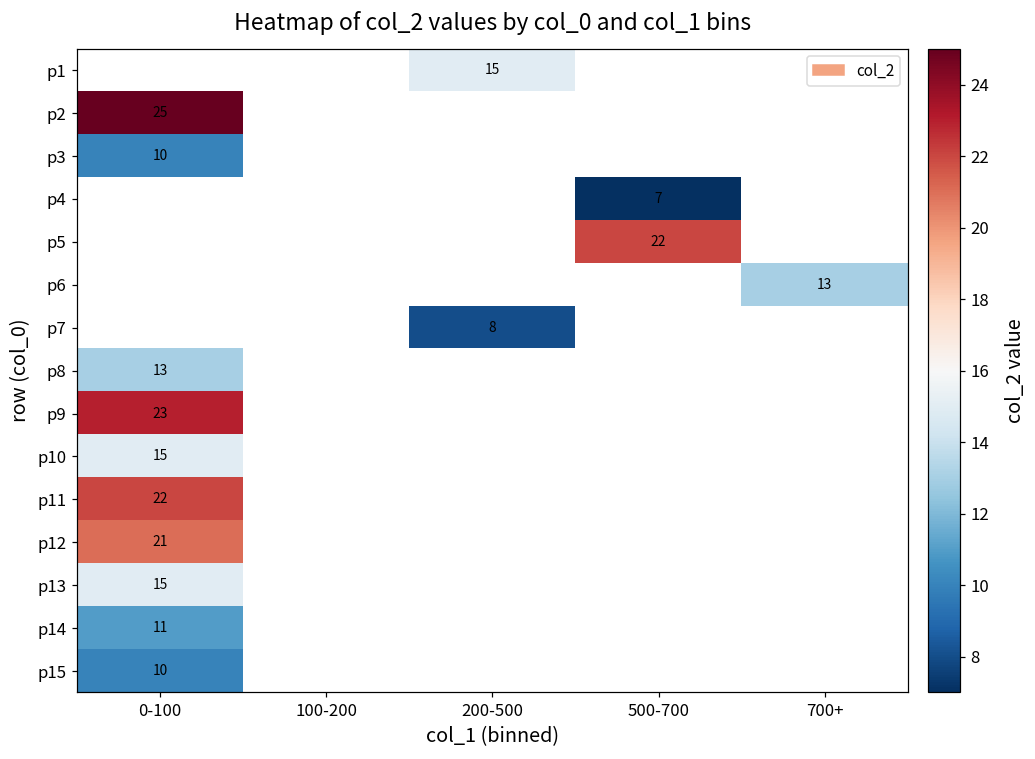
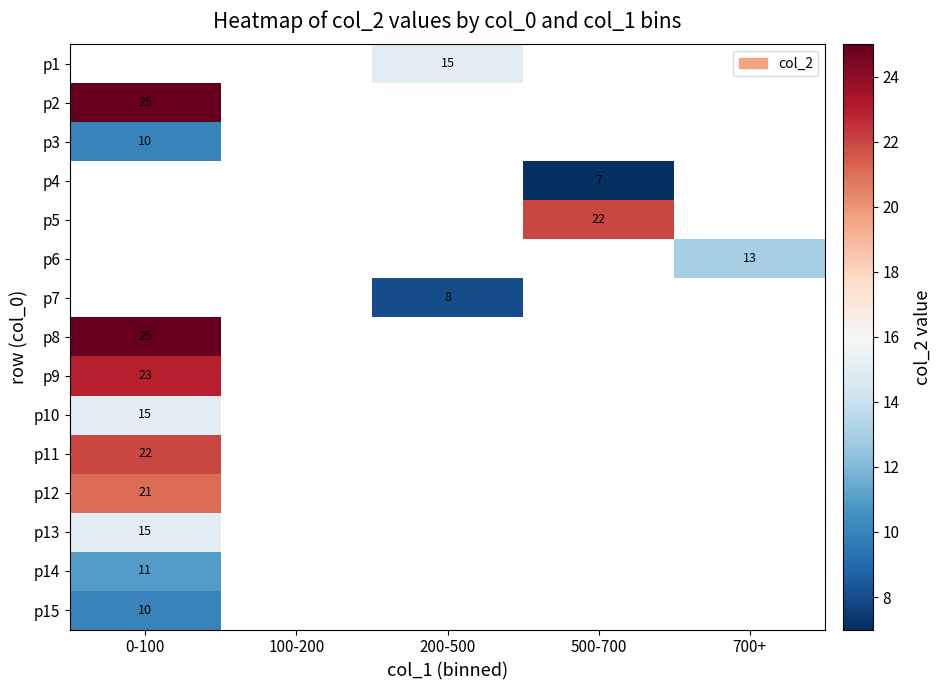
p8, 0-100: 13 -> 25
